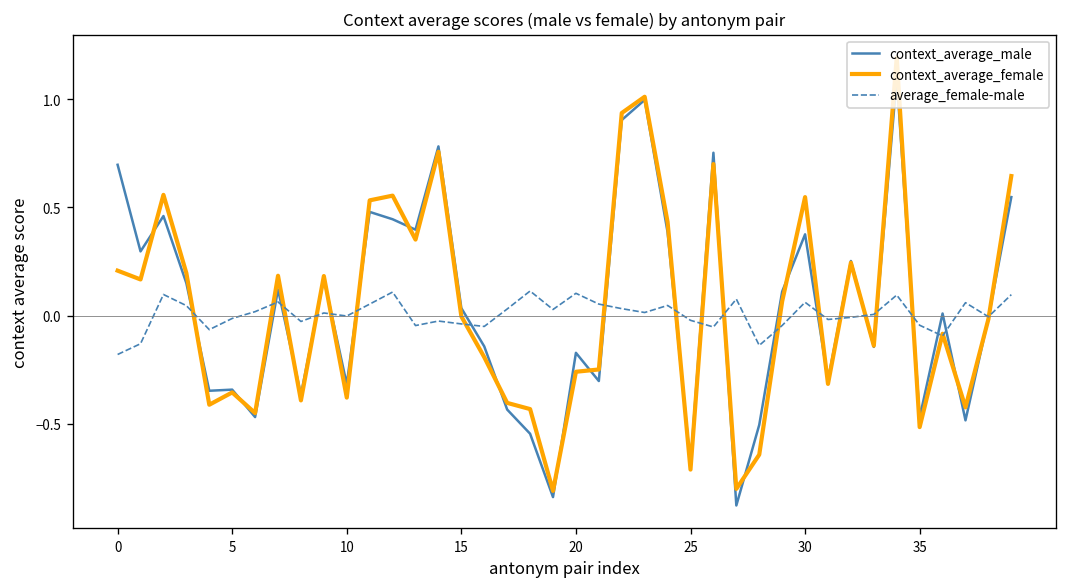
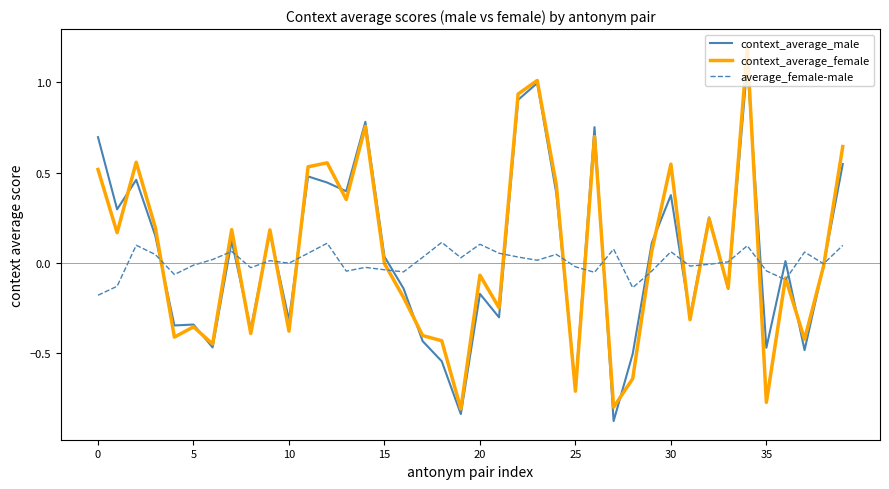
context_average_female, 0: 0.21 -> 0.52
context_average_female, 20: -0.26 -> -0.07
context_average_female, 35: -0.51 -> -0.77
